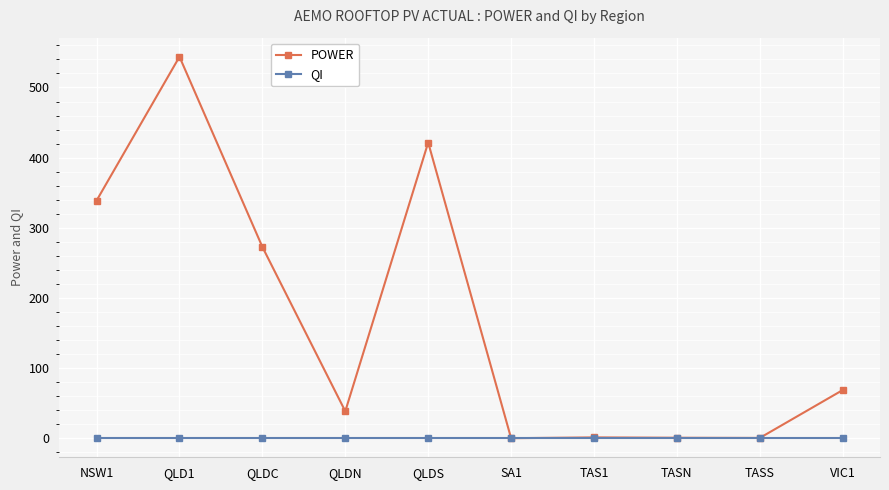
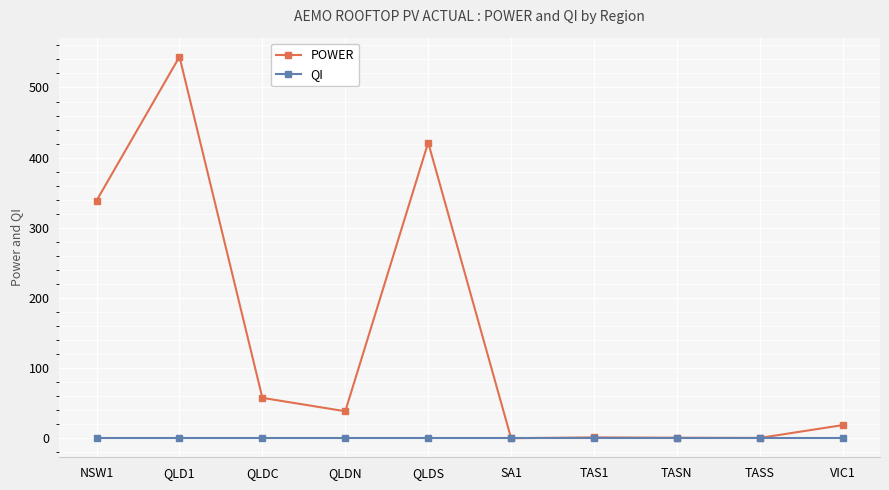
POWER, QLDC: 270 -> 60
POWER, VIC1: 70 -> 20
